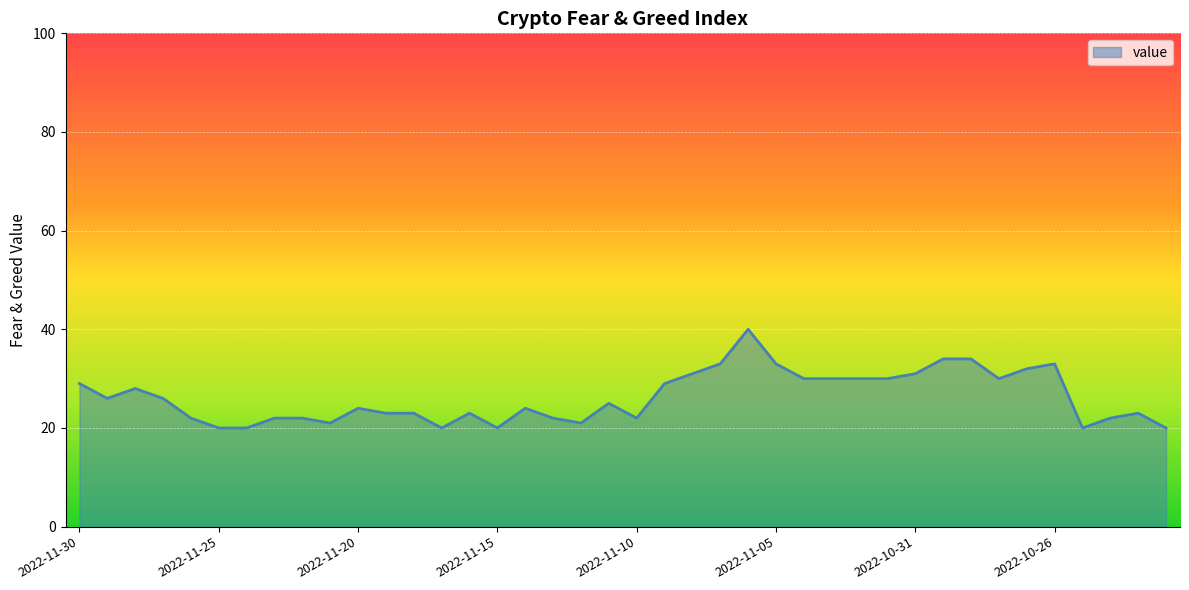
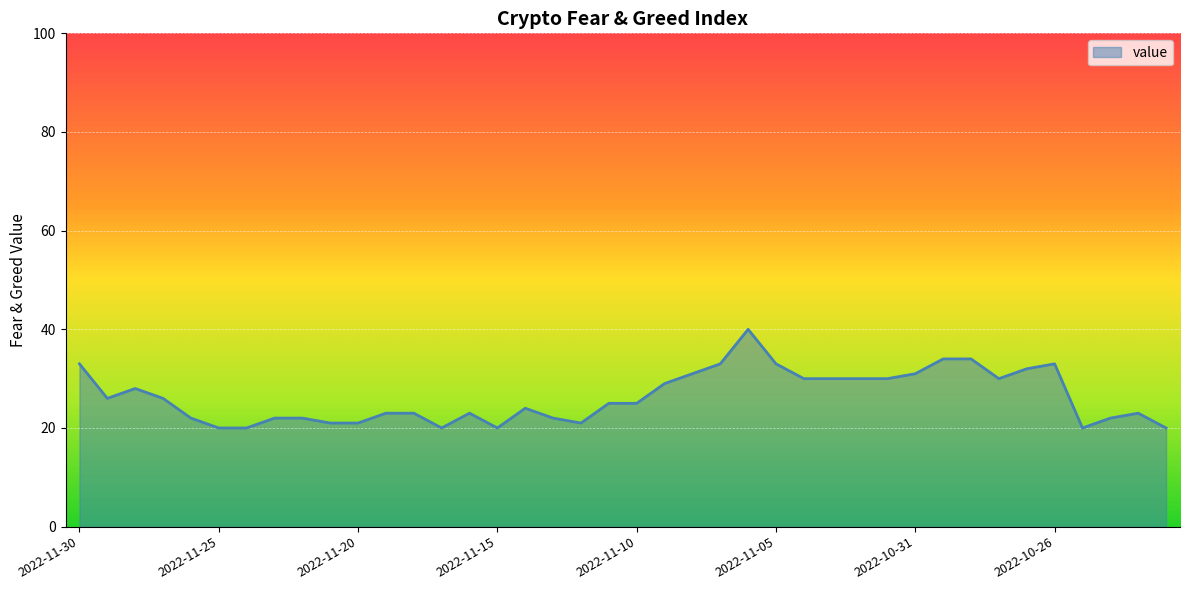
2022-11-30: 29 -> 33
2022-11-20: 24 -> 21
2022-11-10: 22 -> 25
